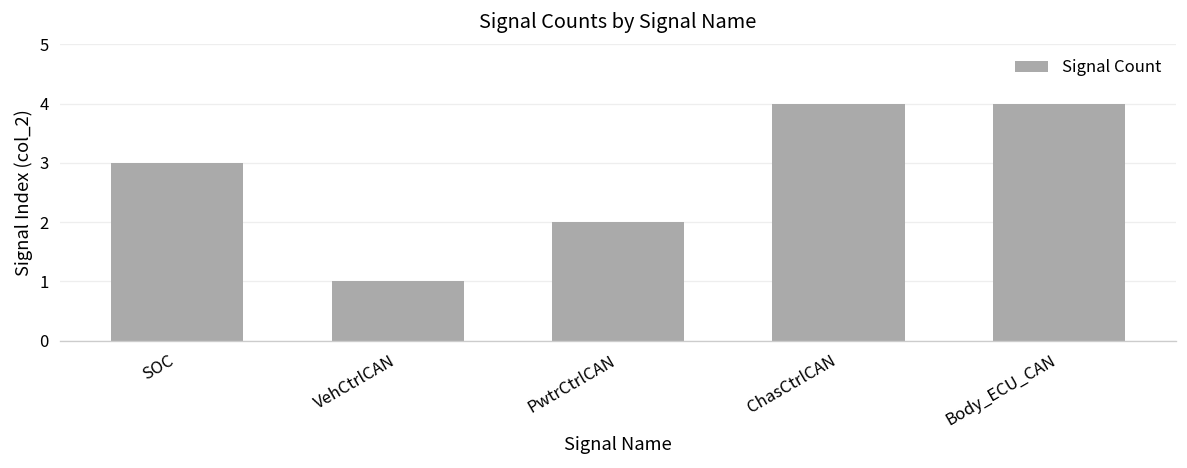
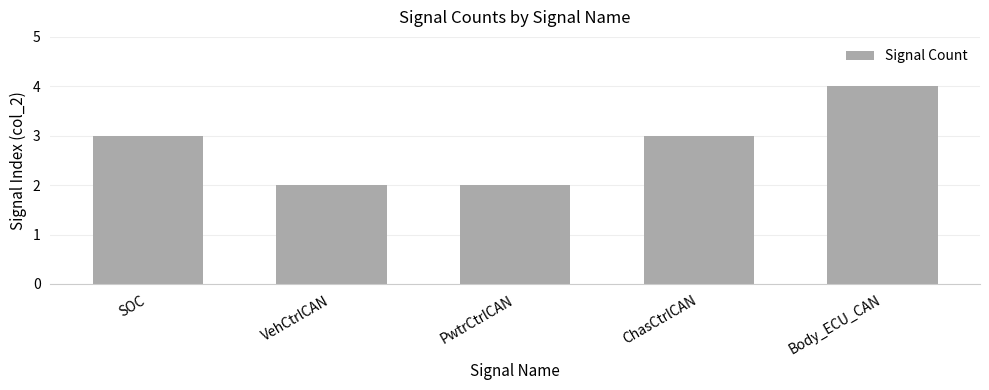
VehCtrlCAN: 1 -> 2
ChasCtrlCAN: 4 -> 3
